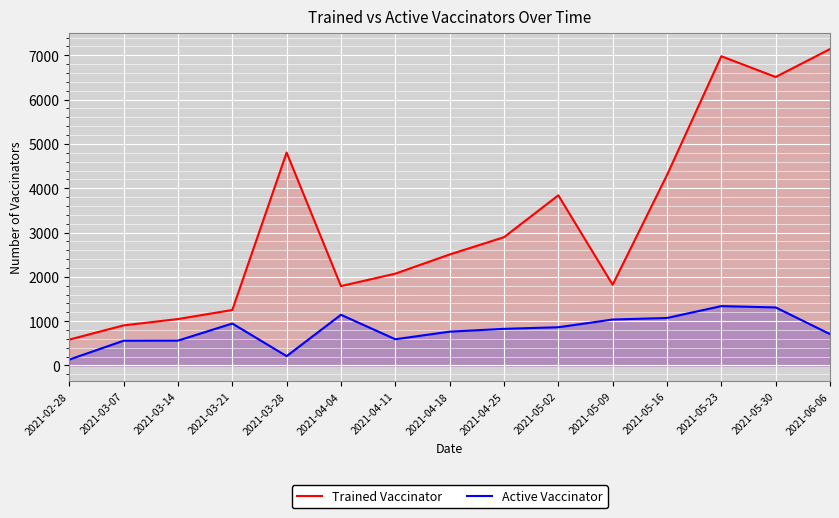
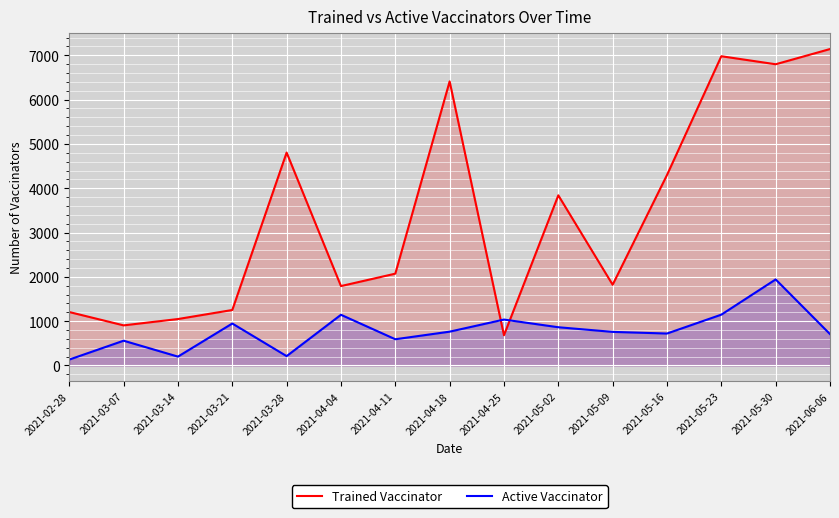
Trained Vaccinator, 2021-02-28: 600 -> 1200
Active Vaccinator, 2021-03-14: 600 -> 200
Trained Vaccinator, 2021-04-18: 2500 -> 6400
Trained Vaccinator, 2021-04-25: 2900 -> 700
Active Vaccinator, 2021-04-25: 800 -> 1000
Active Vaccinator, 2021-05-09: 1000 -> 800
Active Vaccinator, 2021-05-16: 1100 -> 700
Active Vaccinator, 2021-05-23: 1300 -> 1100
Trained Vaccinator, 2021-05-30: 6500 -> 6800
Active Vaccinator, 2021-05-30: 1300 -> 1900
